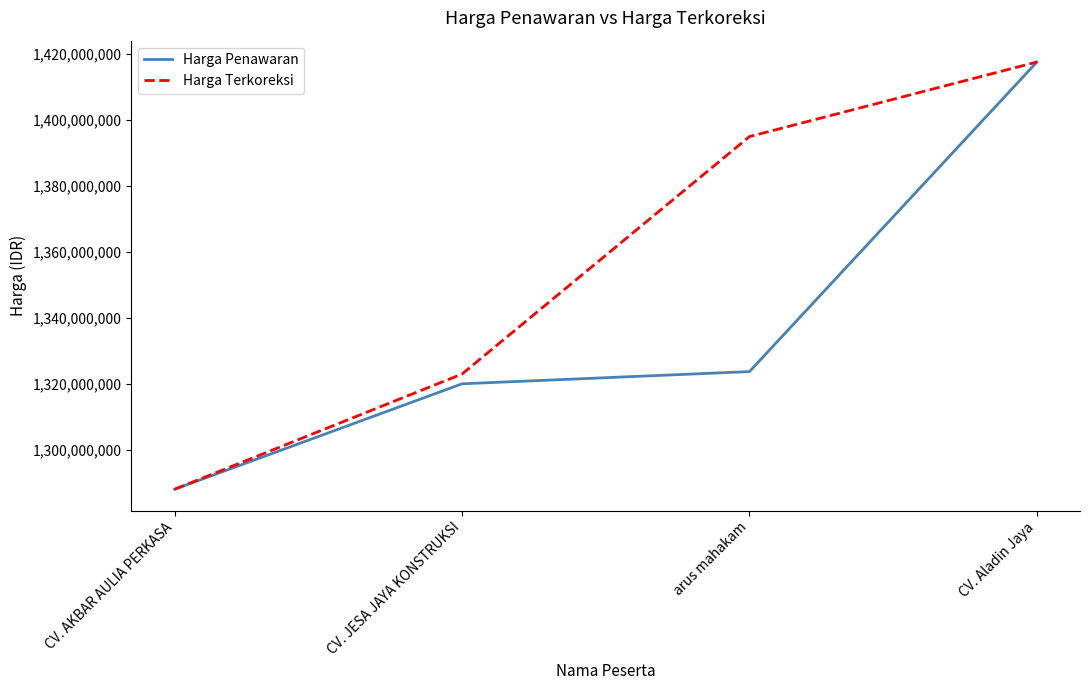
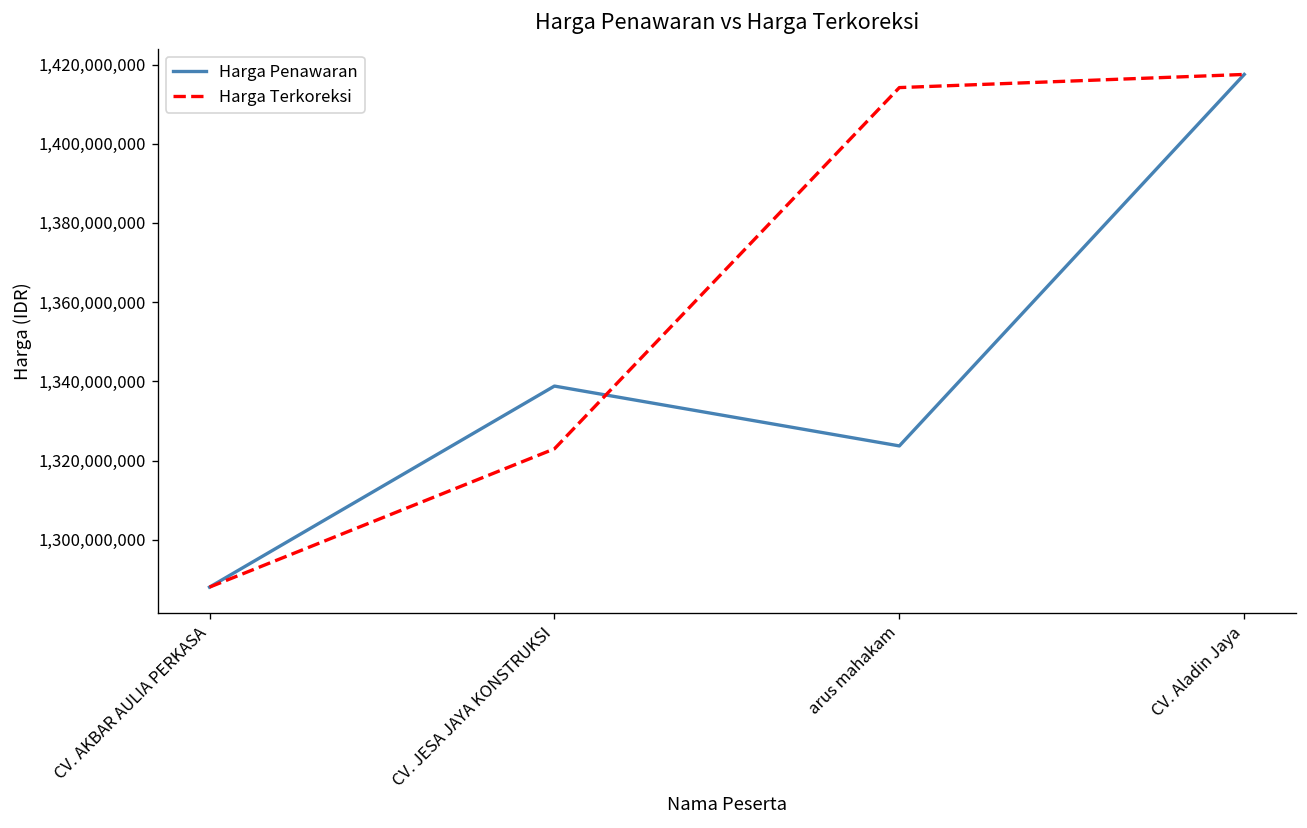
Harga Penawaran, CV. JESA JAYA KONSTRUKSI: 1,320,000,000 -> 1,339,000,000
Harga Terkoreksi, arus mahakam: 1,395,000,000 -> 1,414,000,000
